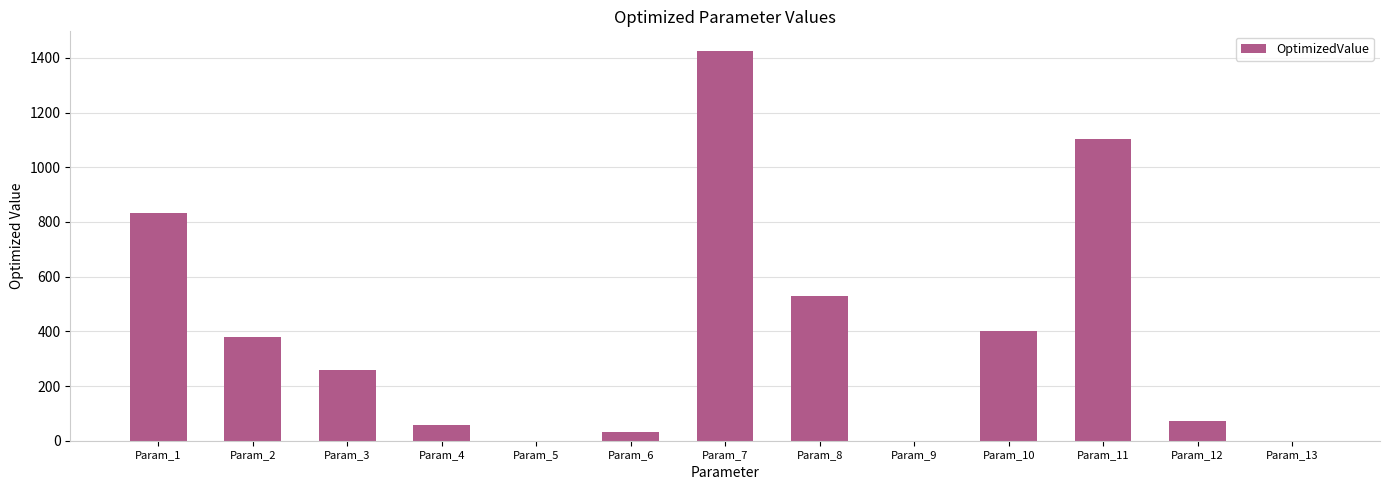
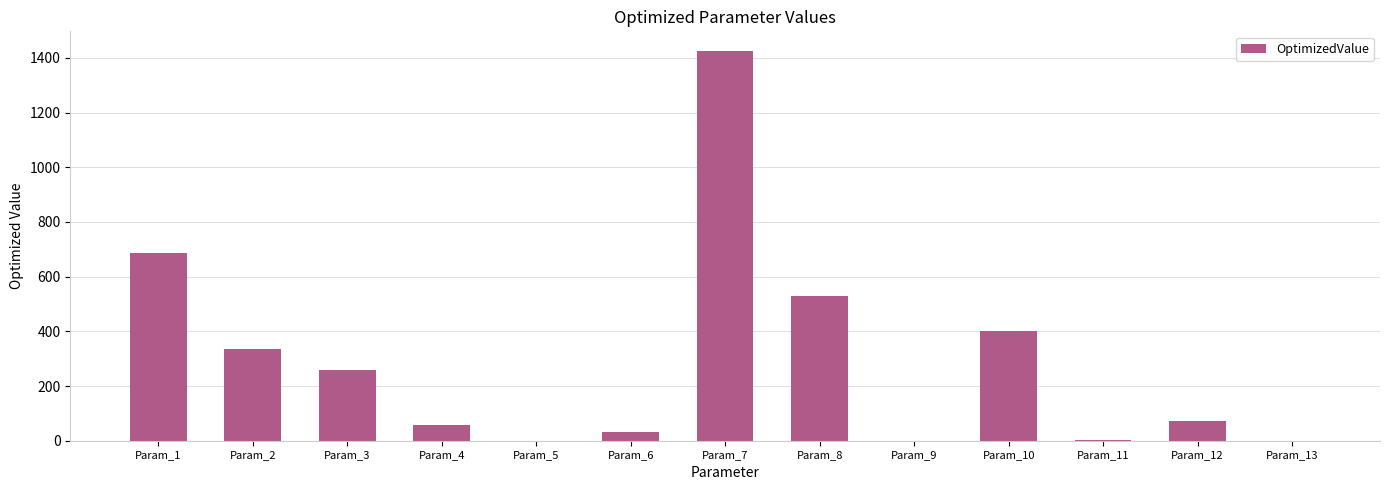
Param_1: 830 -> 690
Param_2: 380 -> 330
Param_11: 1100 -> 0
